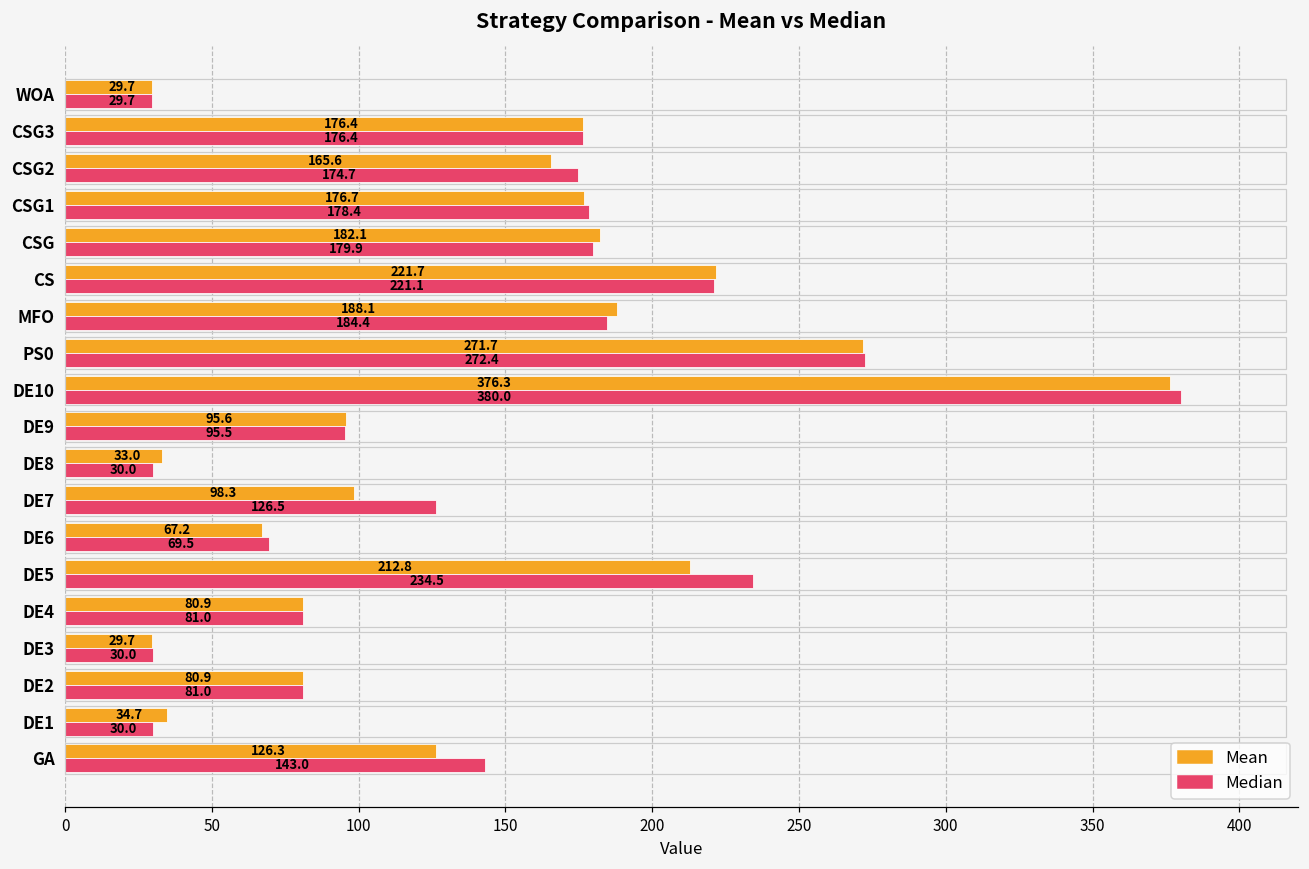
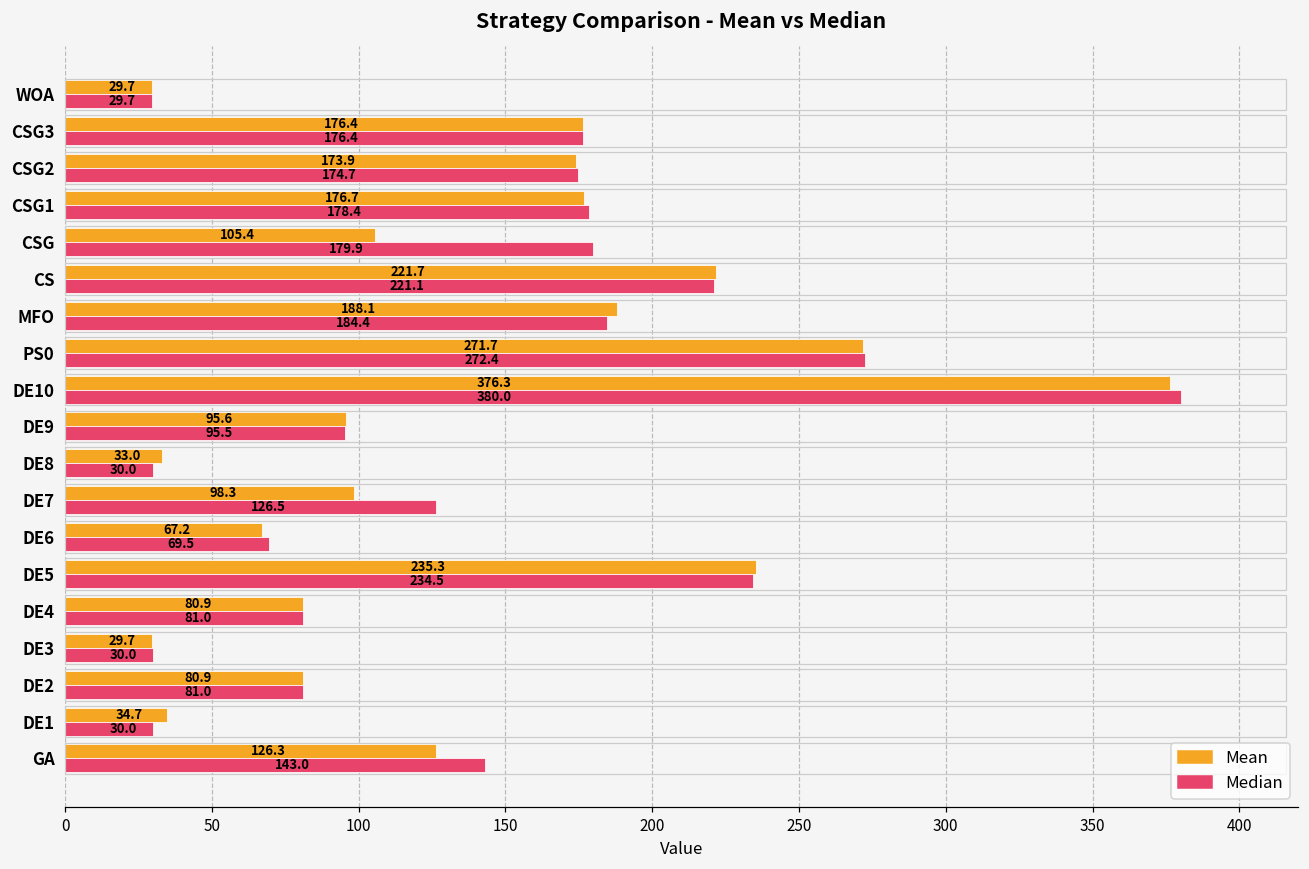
Mean, CSG2: 165.6 -> 173.9
Mean, CSG: 182.1 -> 105.4
Mean, DE5: 212.8 -> 235.3
